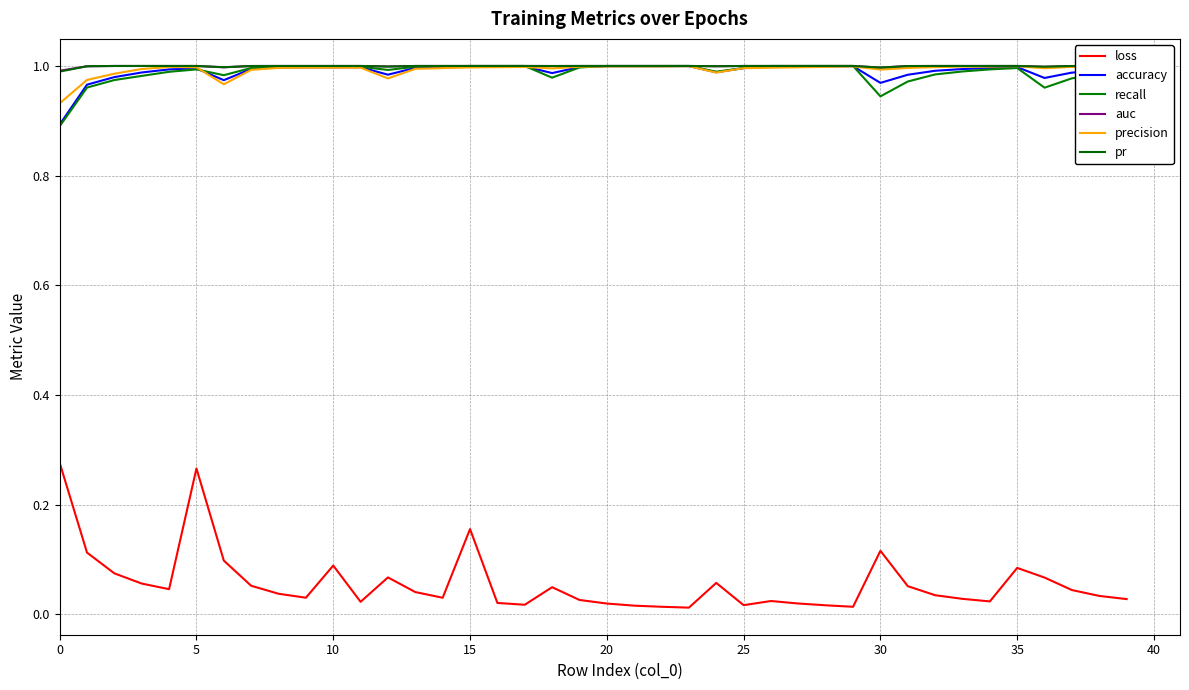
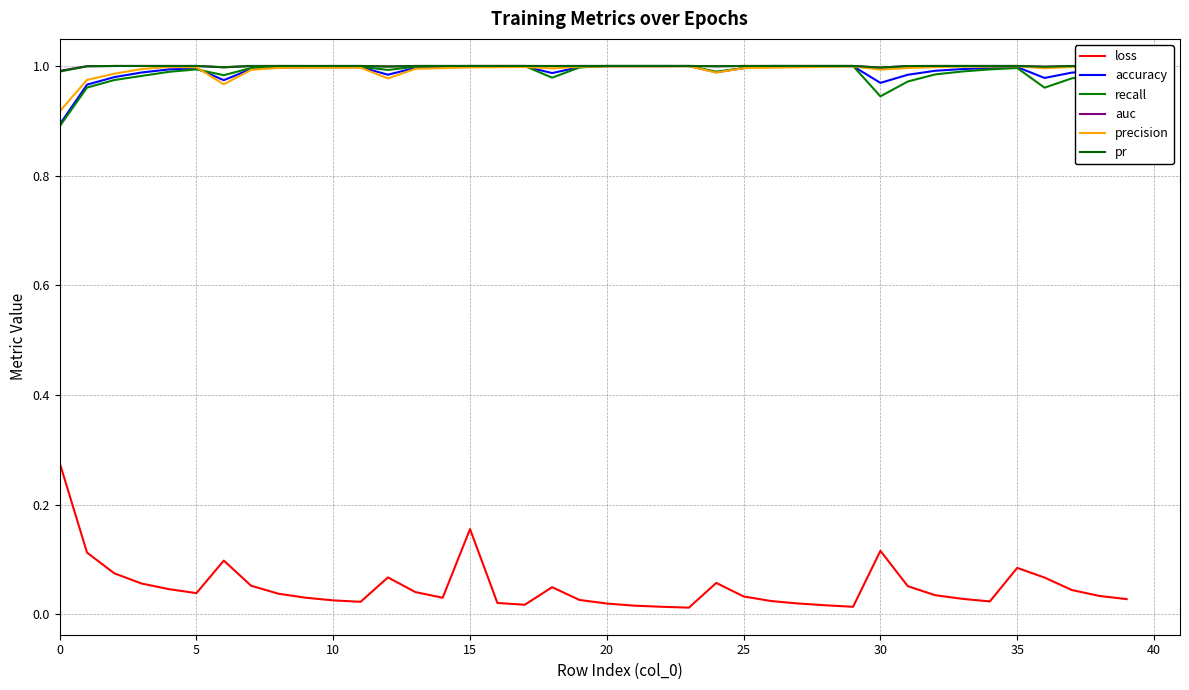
precision, 0: 0.93 -> 0.92
loss, 5: 0.27 -> 0.04
loss, 10: 0.09 -> 0.03
loss, 25: 0.02 -> 0.03
